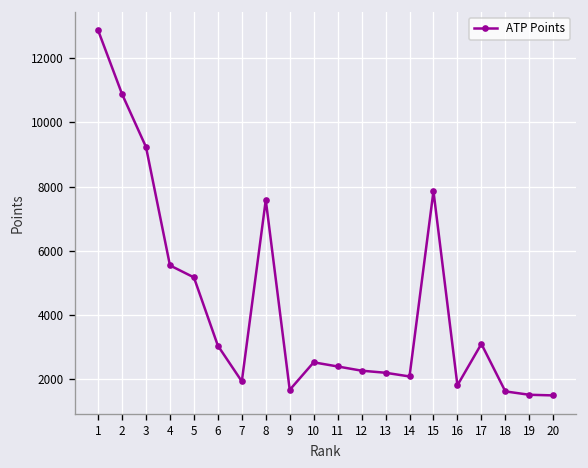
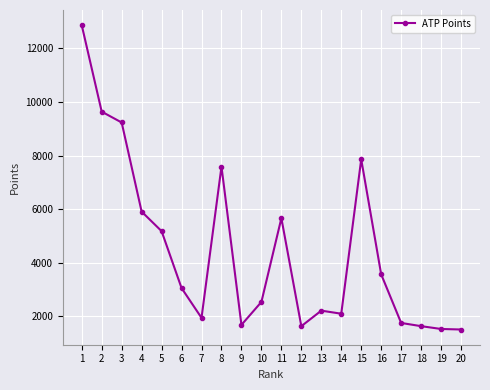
2: 10900 -> 9600
4: 5500 -> 5900
11: 2400 -> 5700
12: 2300 -> 1600
16: 1800 -> 3600
17: 3100 -> 1700
